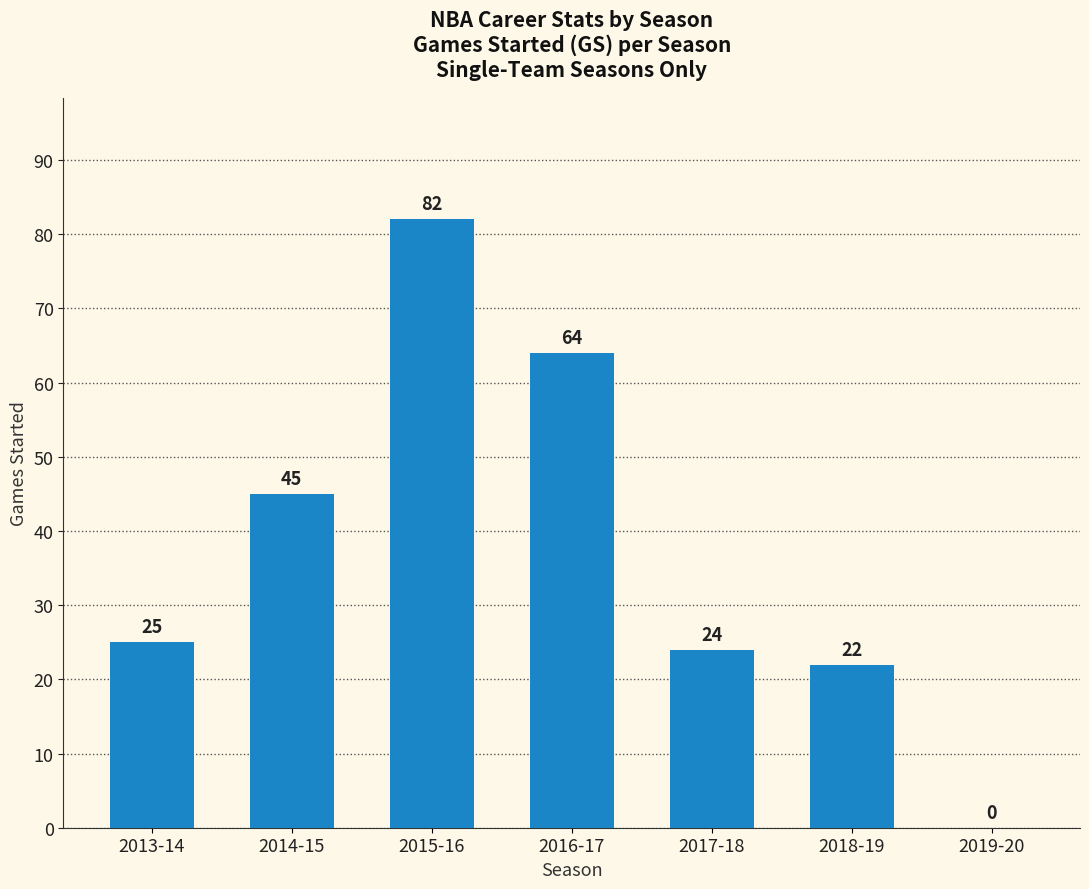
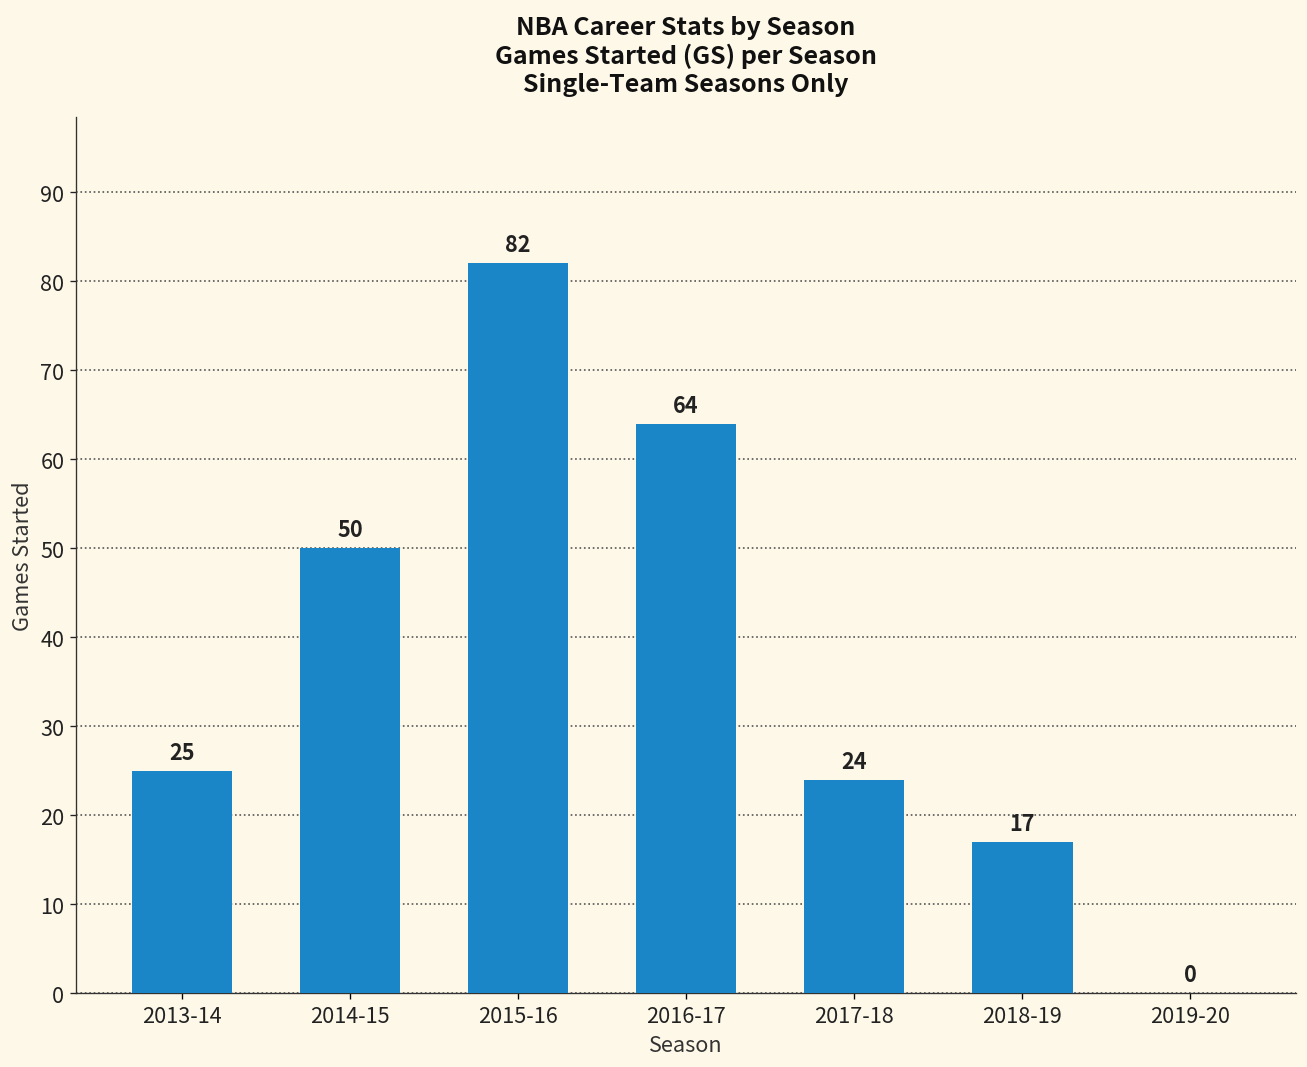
2014-15: 45 -> 50
2018-19: 22 -> 17
